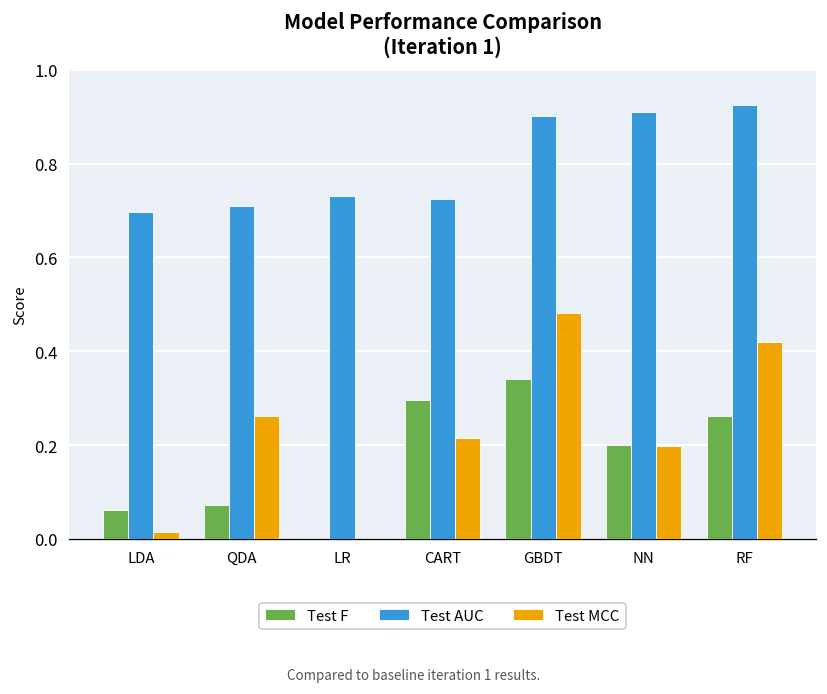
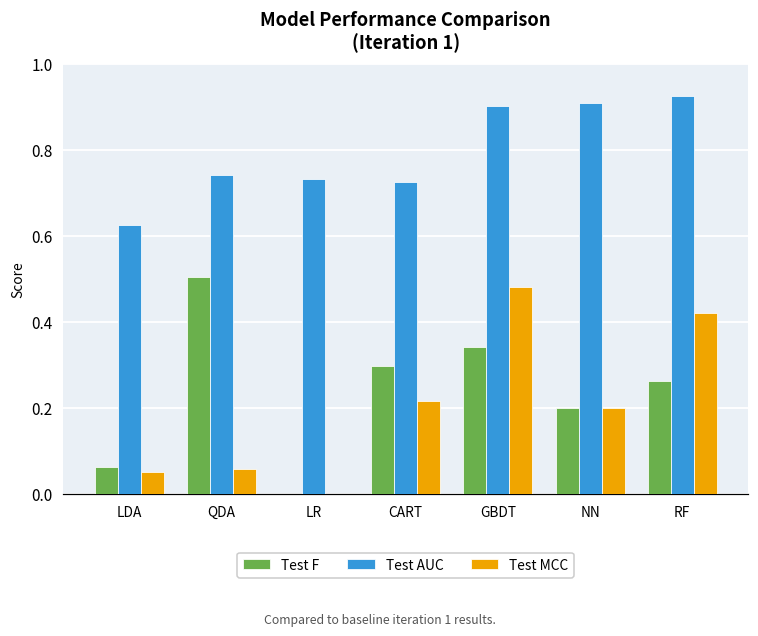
Test AUC, LDA: 0.70 -> 0.63
Test MCC, LDA: 0.02 -> 0.05
Test F, QDA: 0.07 -> 0.50
Test AUC, QDA: 0.71 -> 0.74
Test MCC, QDA: 0.26 -> 0.06
